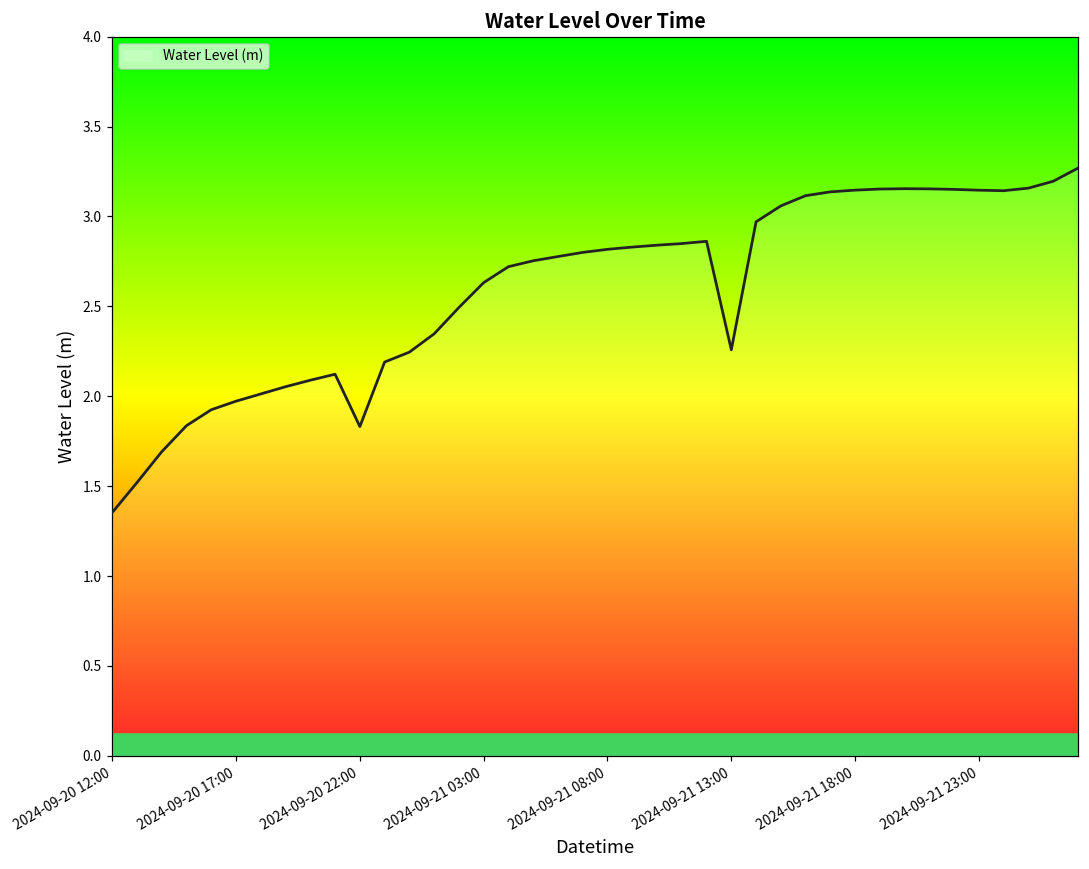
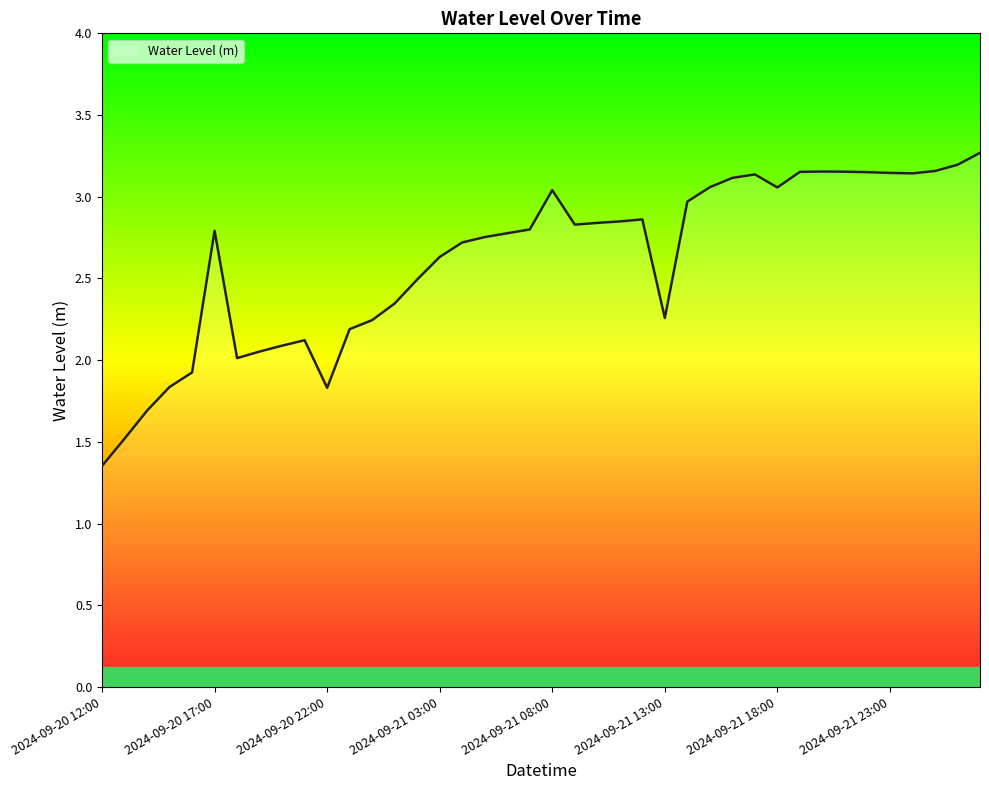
2024-09-20 17:00: 1.97 -> 2.79
2024-09-21 08:00: 2.82 -> 3.04
2024-09-21 18:00: 3.15 -> 3.06
